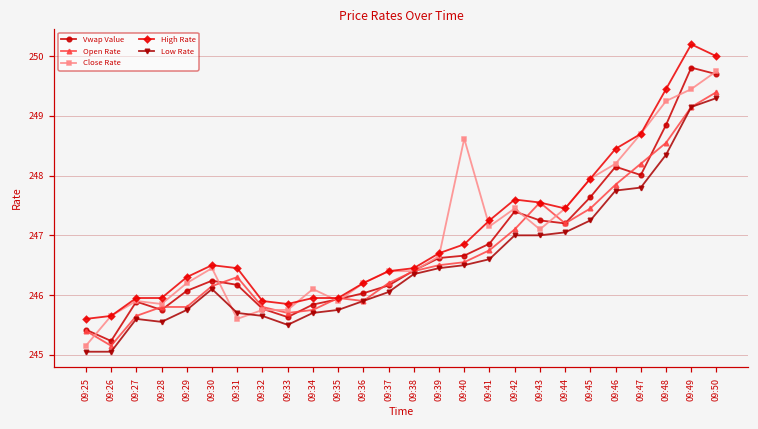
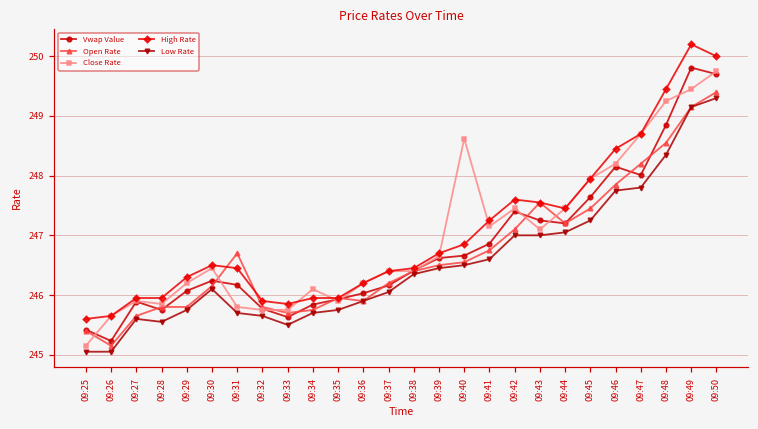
Open Rate, 09:31: 246.3 -> 246.7
Close Rate, 09:31: 245.6 -> 245.8
